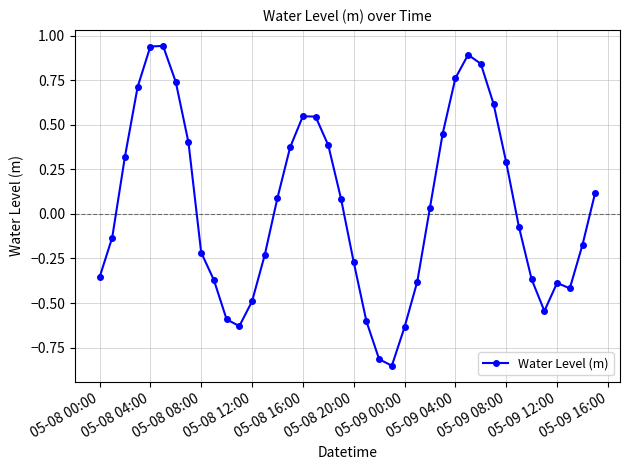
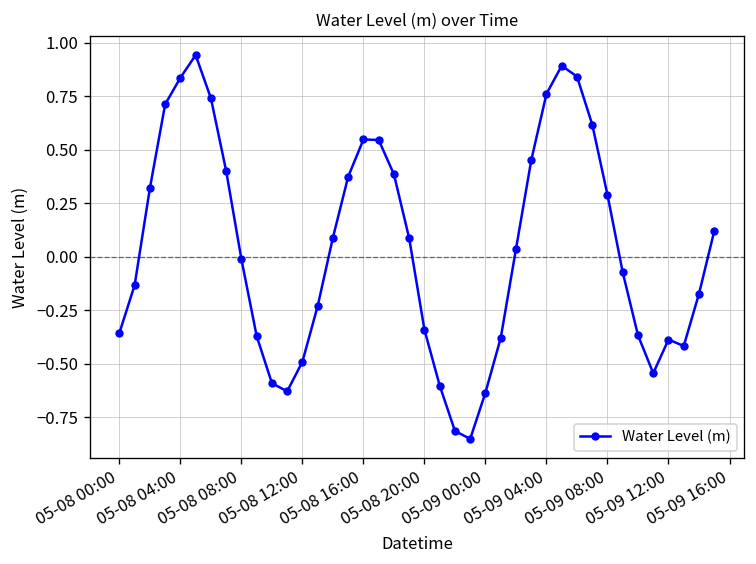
05-08 04:00: 0.94 -> 0.84
05-08 08:00: -0.22 -> -0.01
05-08 20:00: -0.27 -> -0.34
